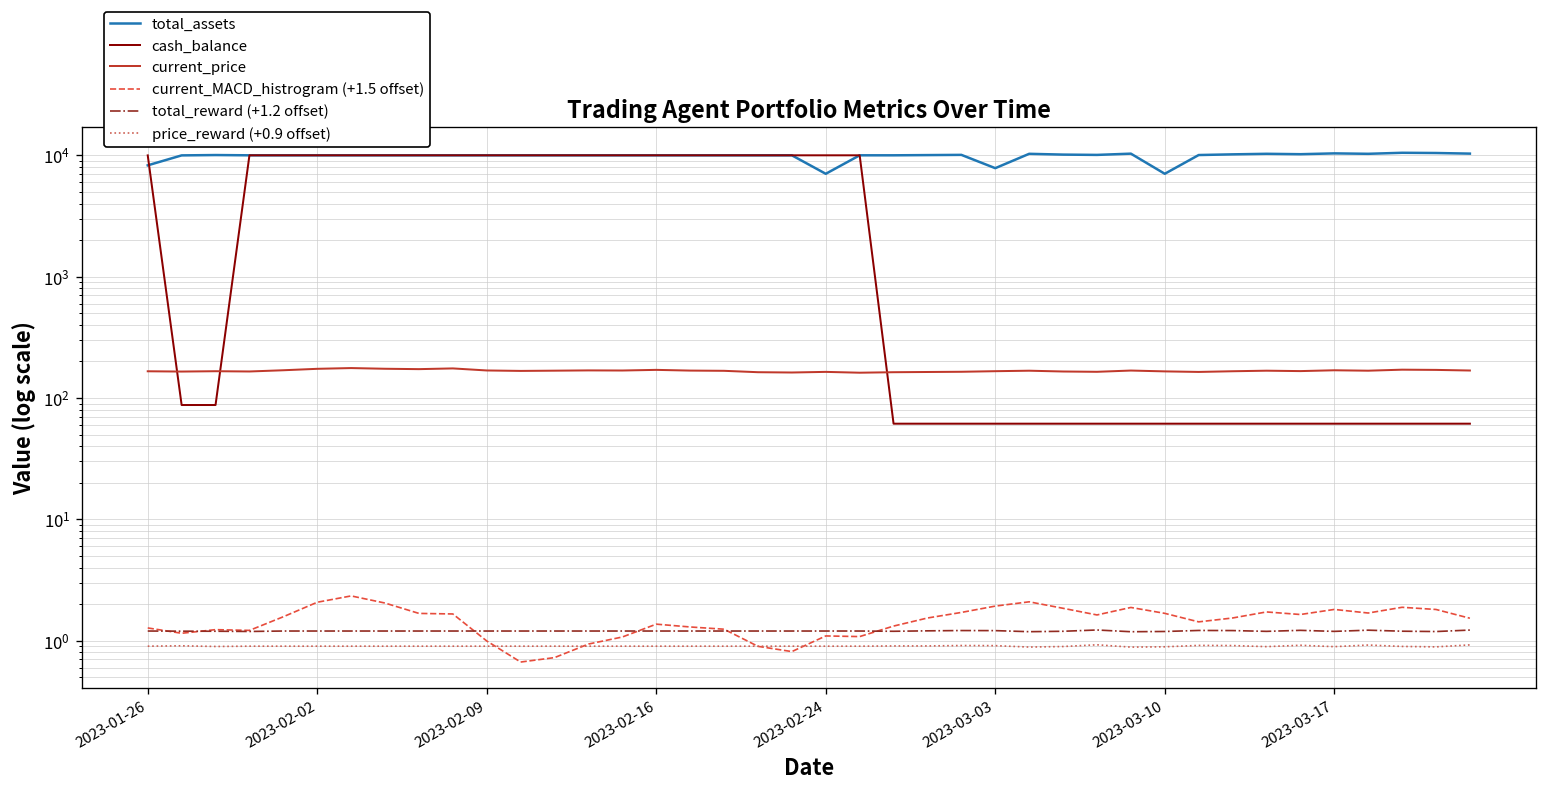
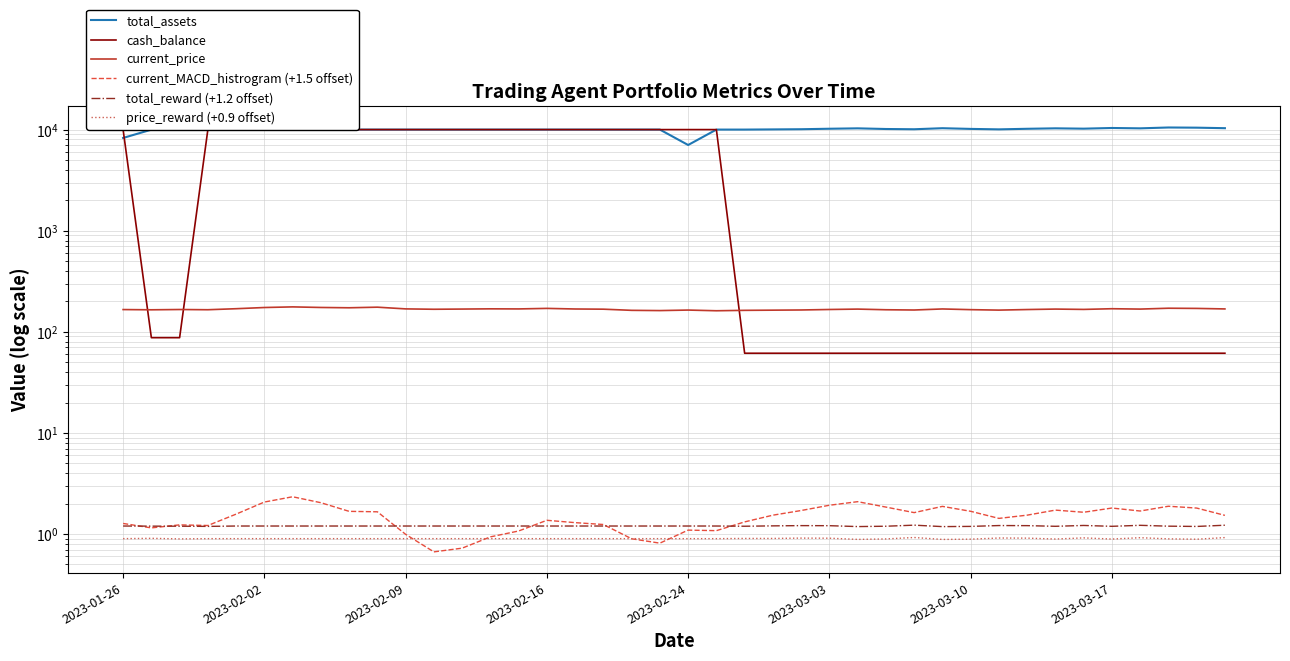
total_assets, 2023-03-03: 8000 -> 10000
total_assets, 2023-03-10: 7000 -> 10000
